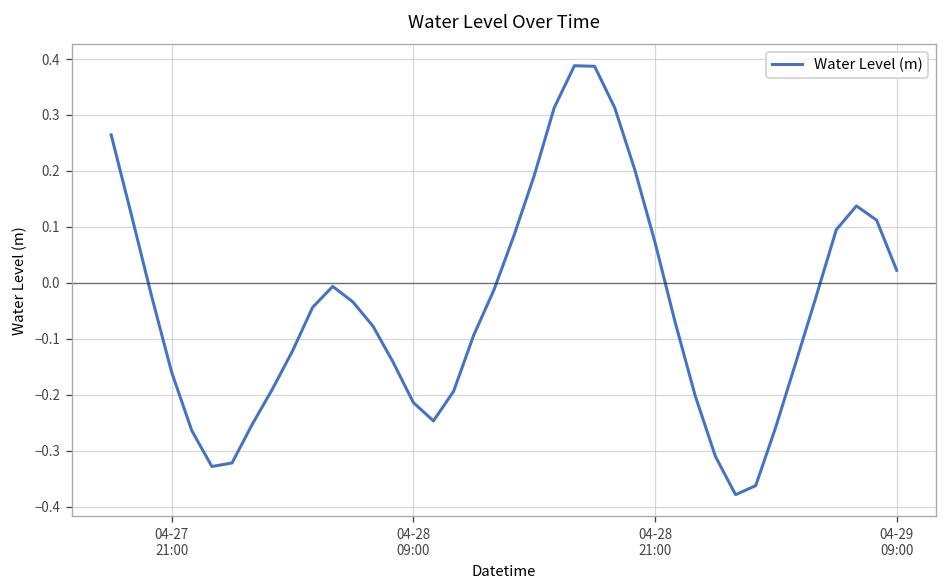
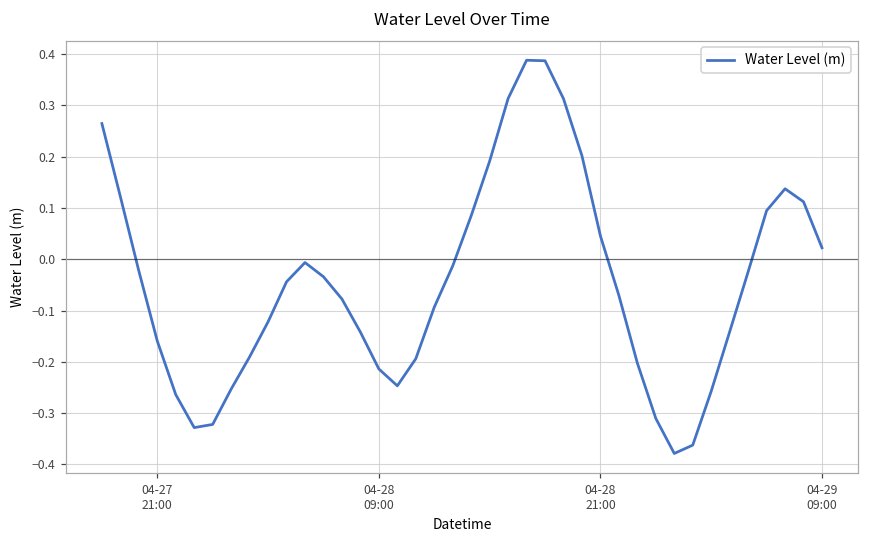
04-28 21:00: 0.07 -> 0.05
